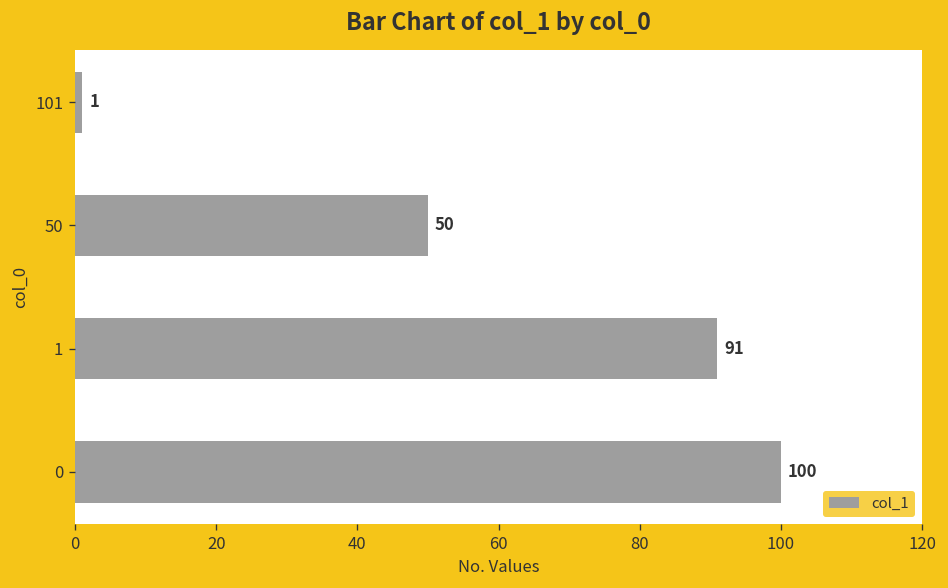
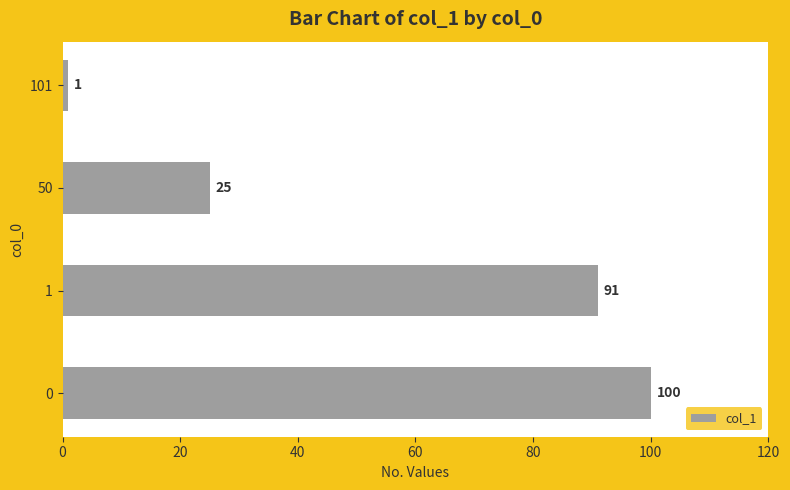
50: 50 -> 25
